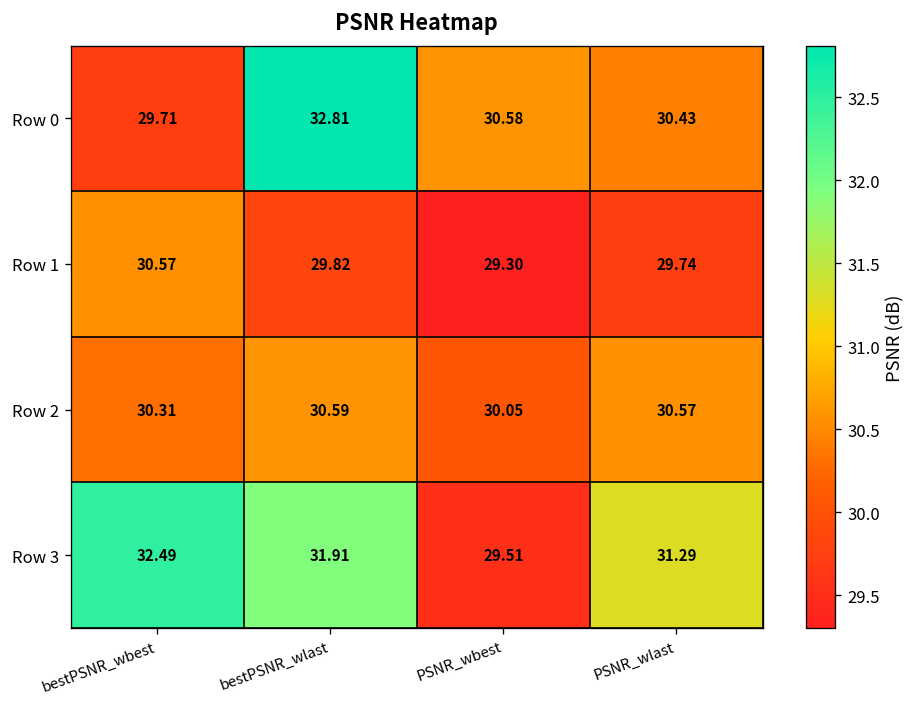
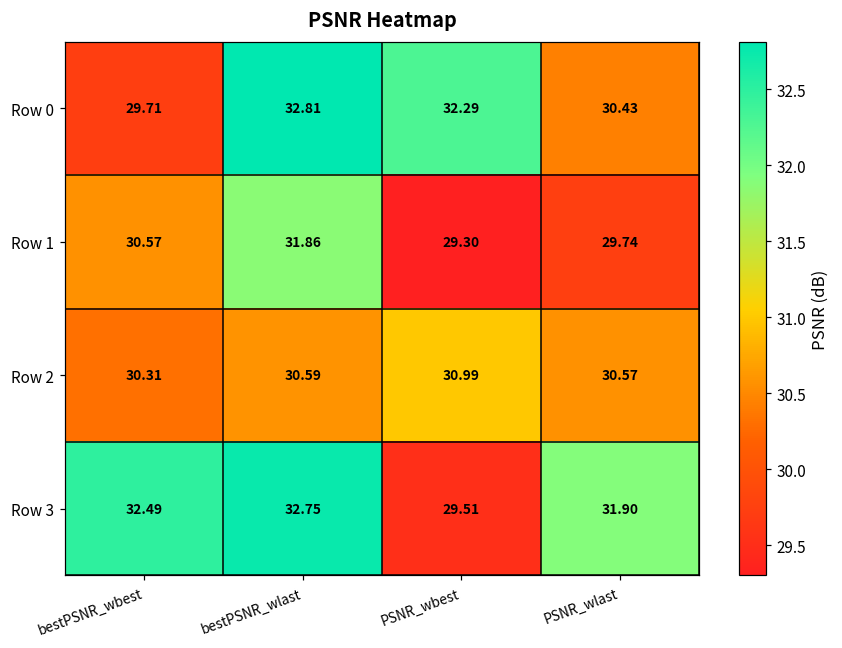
Row 0, PSNR_wbest: 30.58 -> 32.29
Row 1, bestPSNR_wlast: 29.82 -> 31.86
Row 2, PSNR_wbest: 30.05 -> 30.99
Row 3, bestPSNR_wlast: 31.91 -> 32.75
Row 3, PSNR_wlast: 31.29 -> 31.90
